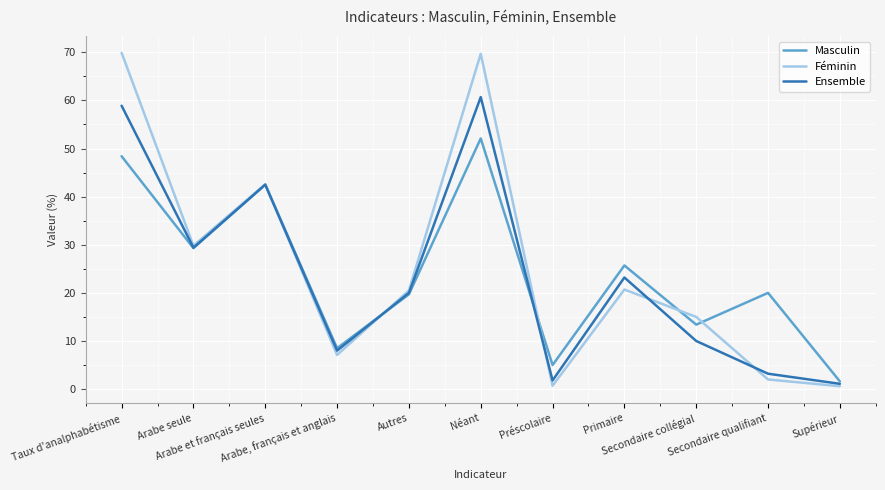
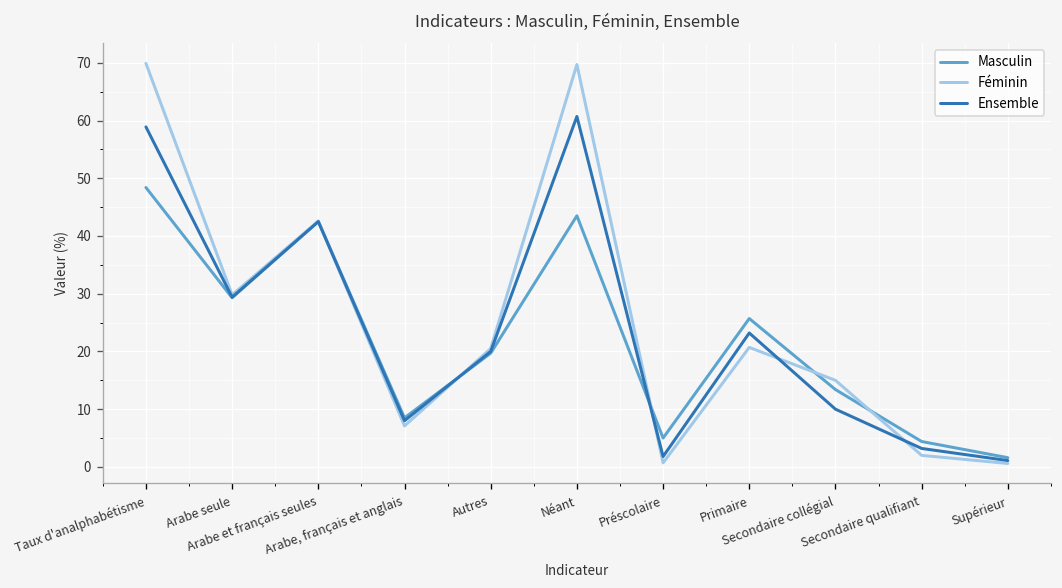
Masculin, Néant: 52 -> 44
Masculin, Secondaire qualifiant: 20 -> 4
